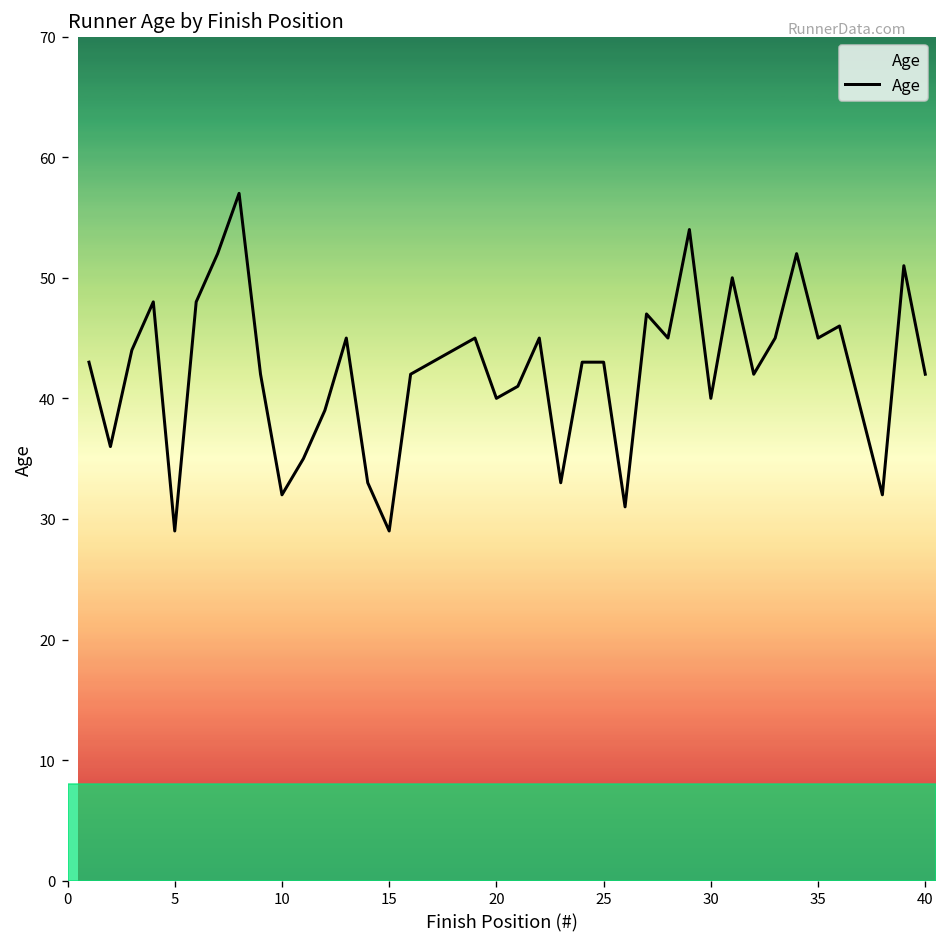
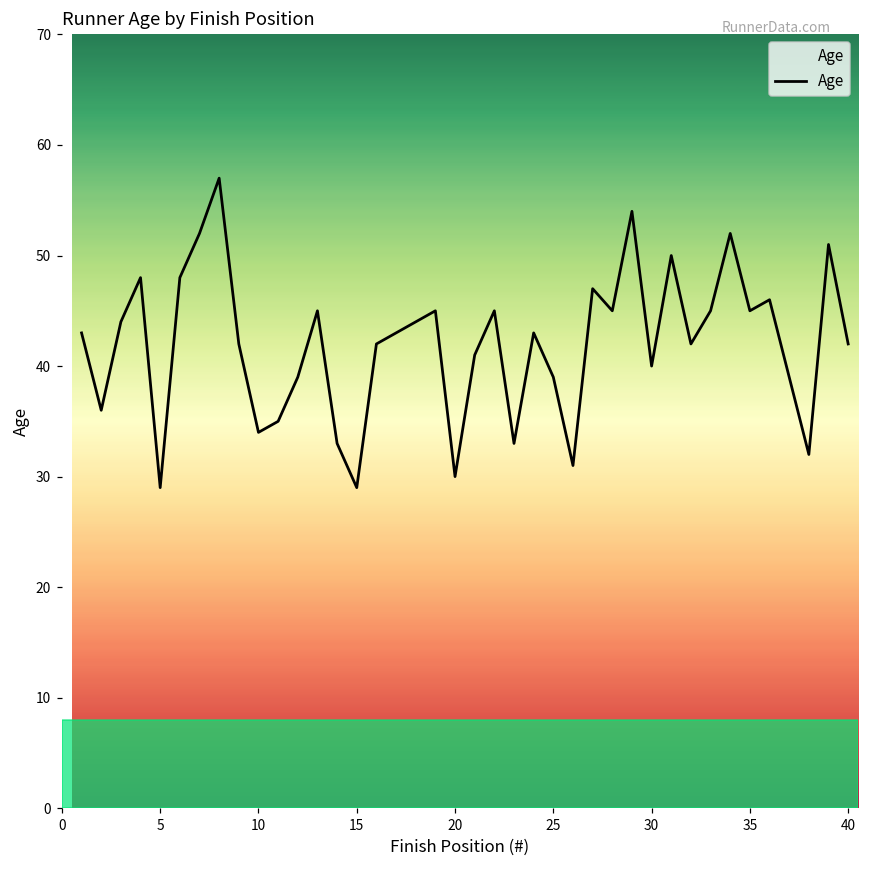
10: 32 -> 34
20: 40 -> 30
25: 43 -> 39
